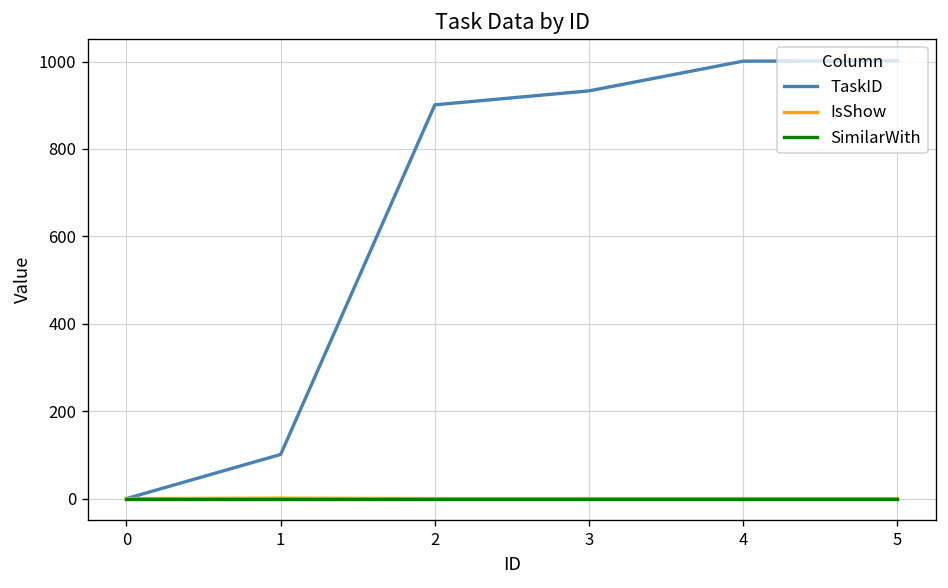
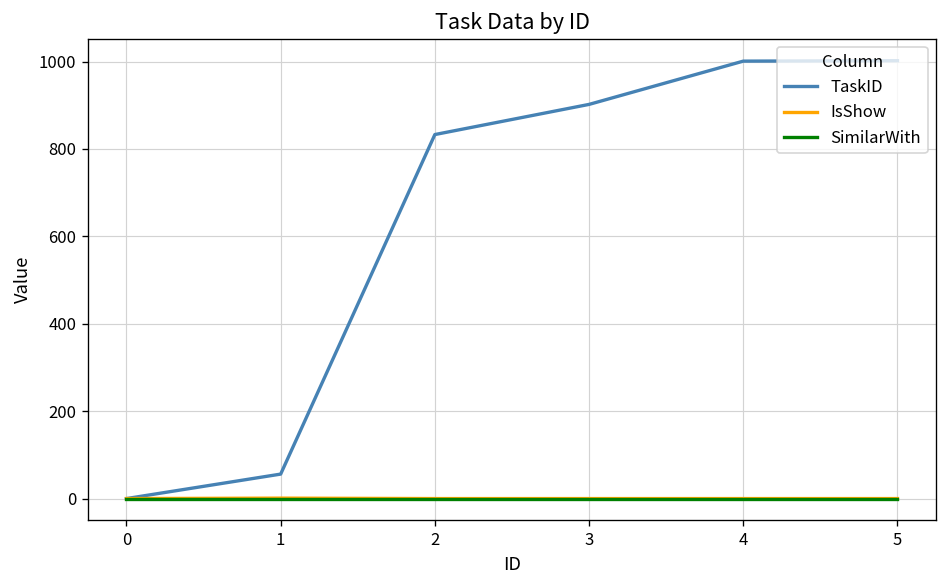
TaskID, 1: 100 -> 60
TaskID, 2: 900 -> 830
TaskID, 3: 930 -> 900
